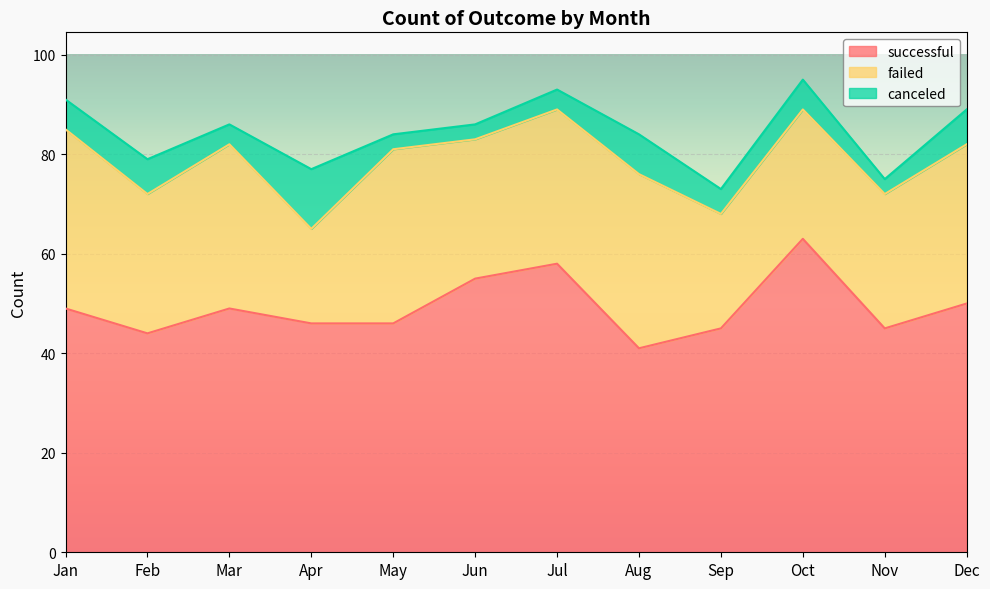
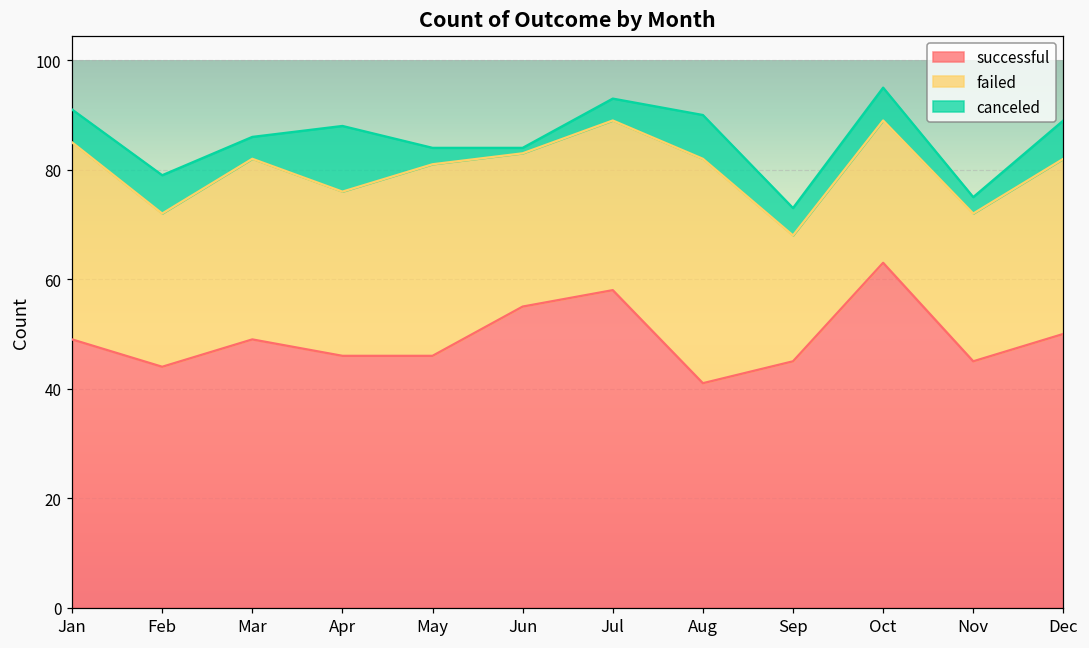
failed, Apr: 19 -> 30
canceled, Jun: 3 -> 1
failed, Aug: 35 -> 41
